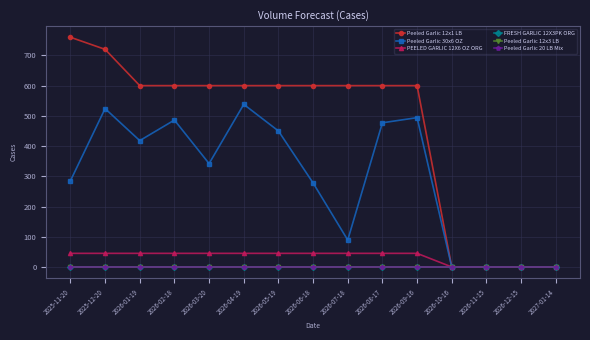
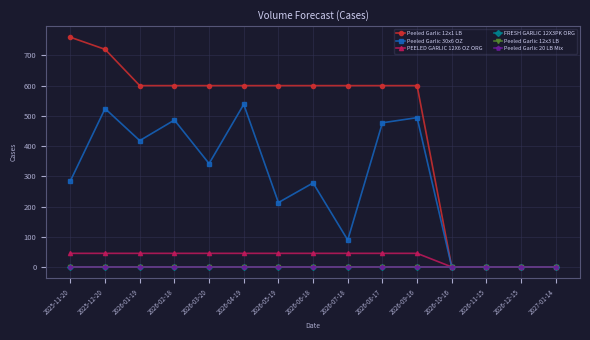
Peeled Garlic 30x6 OZ, 2026-05-19: 450 -> 210
